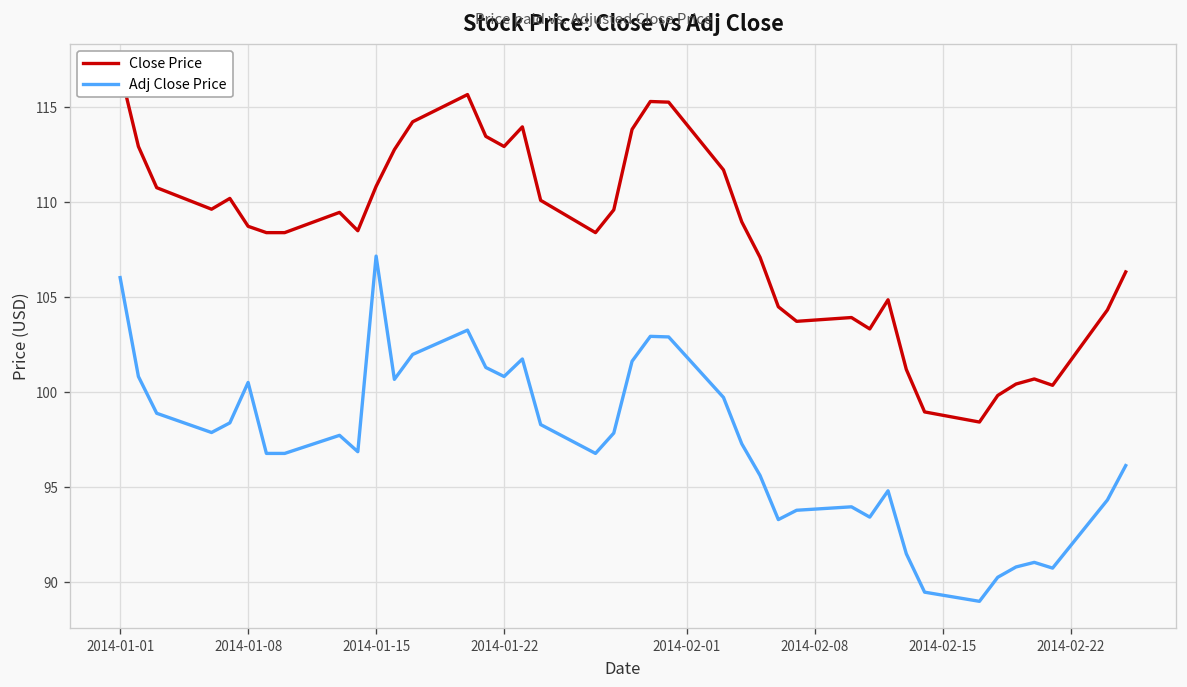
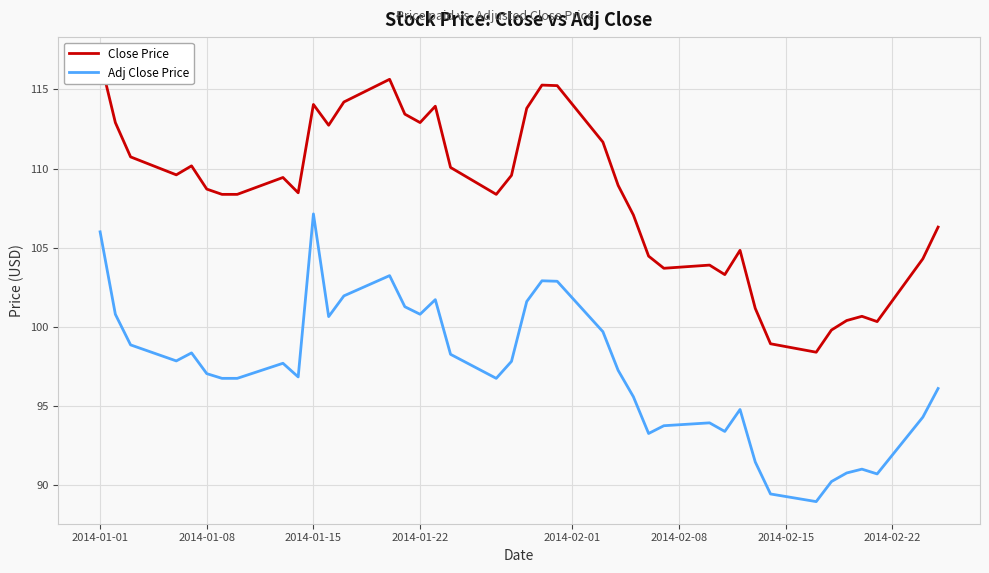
Adj Close Price, 2014-01-08: 100.5 -> 97.0
Close Price, 2014-01-15: 110.8 -> 114.0
